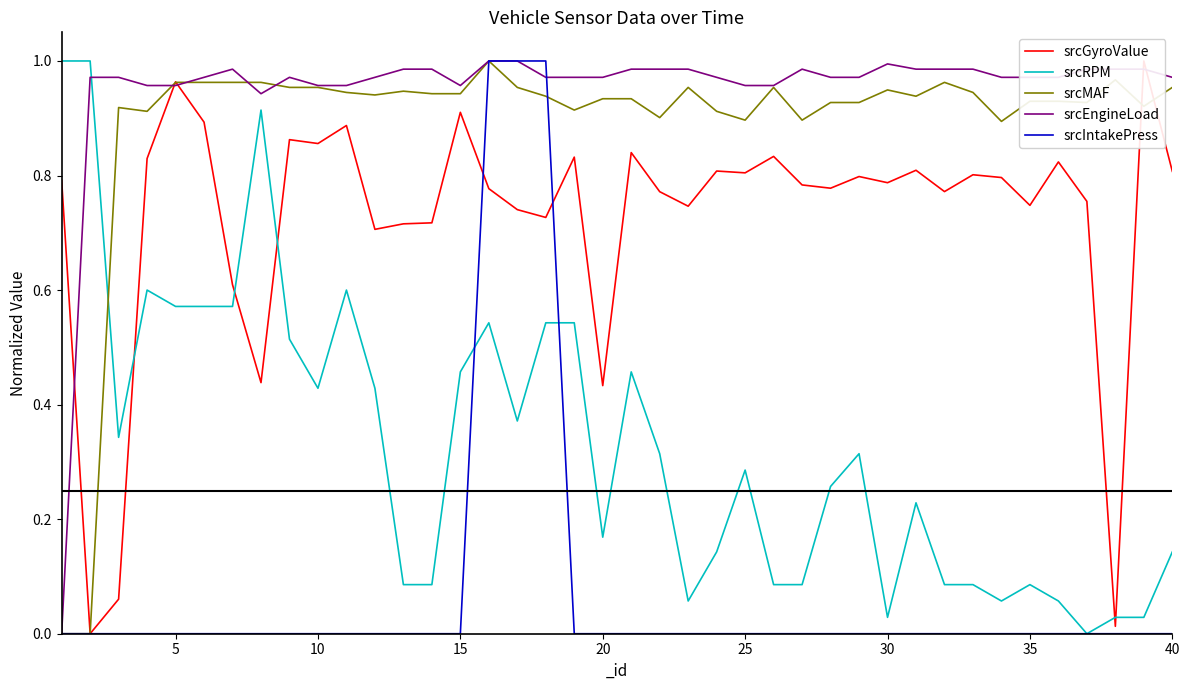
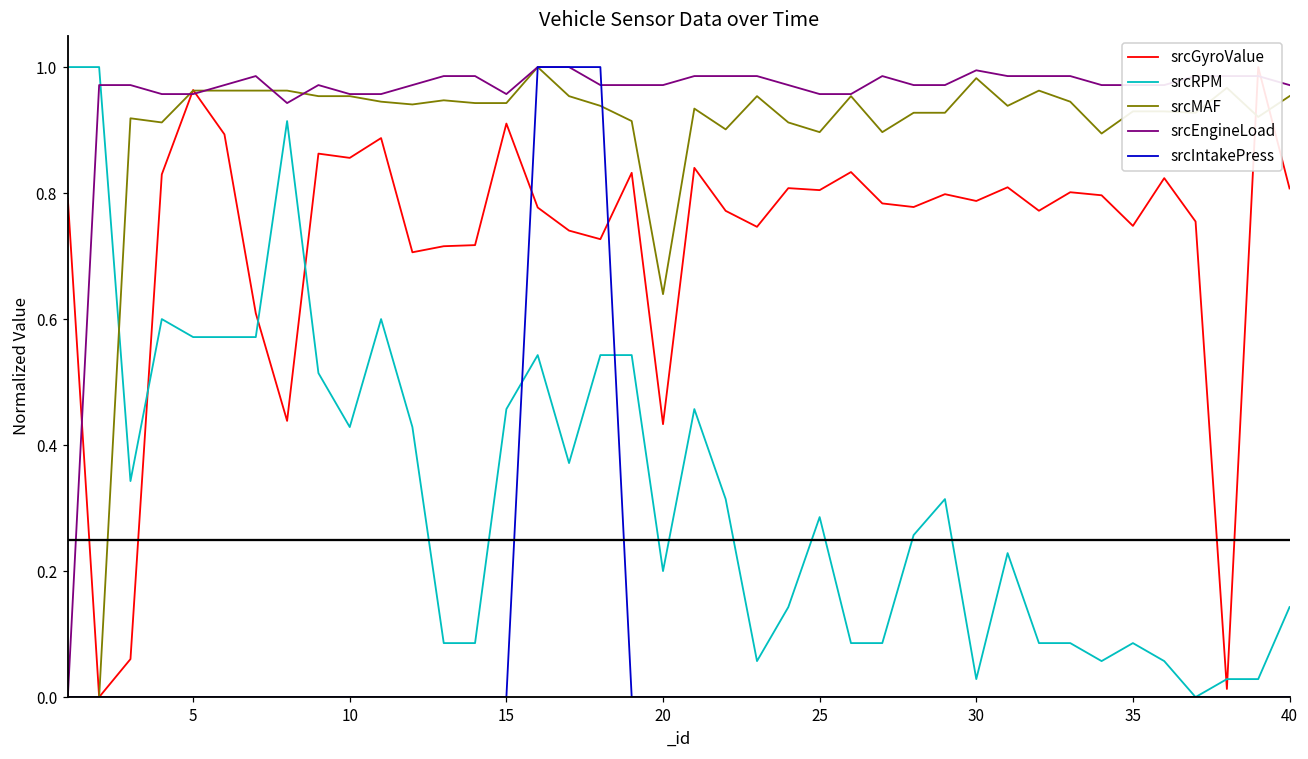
srcRPM, 20: 0.17 -> 0.20
srcMAF, 20: 0.93 -> 0.64
srcMAF, 30: 0.95 -> 0.98
